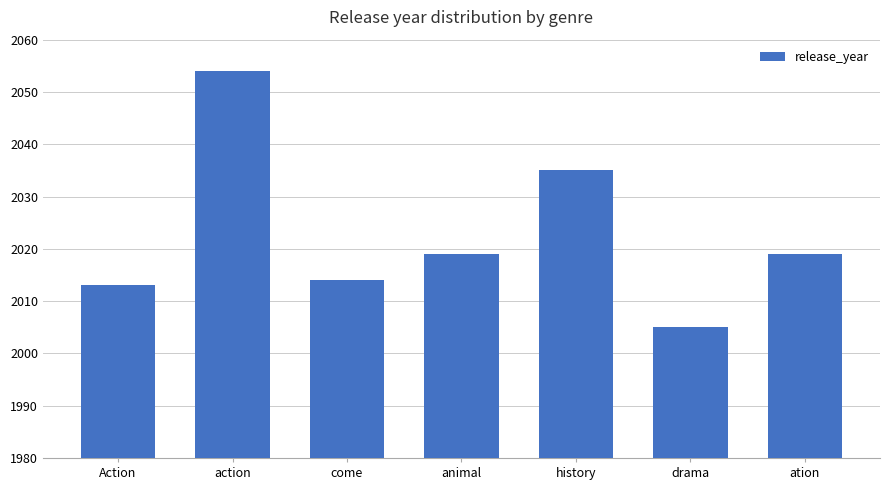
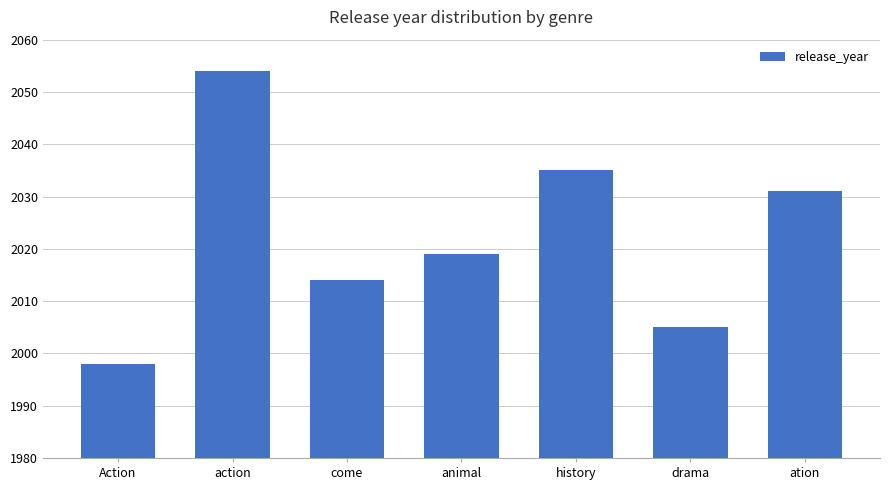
Action: 2013 -> 1998
ation: 2019 -> 2031
